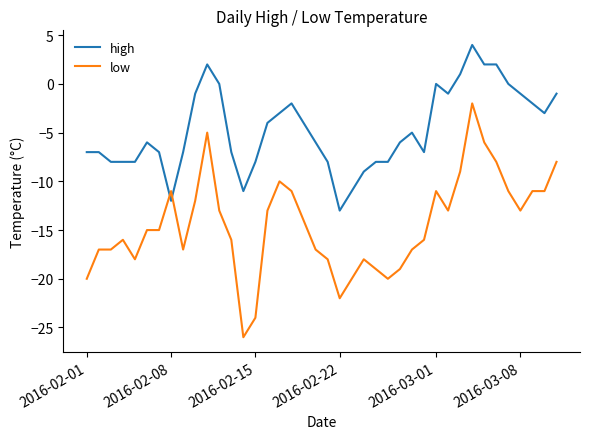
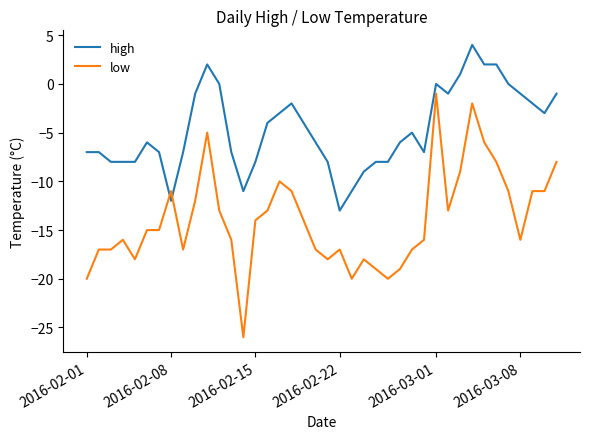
low, 2016-02-15: -24 -> -14
low, 2016-02-22: -22 -> -17
low, 2016-03-01: -11 -> -1
low, 2016-03-08: -13 -> -16
